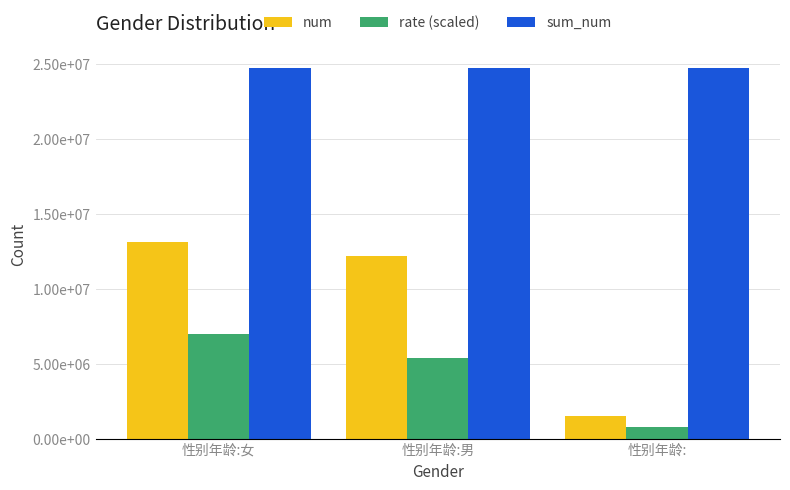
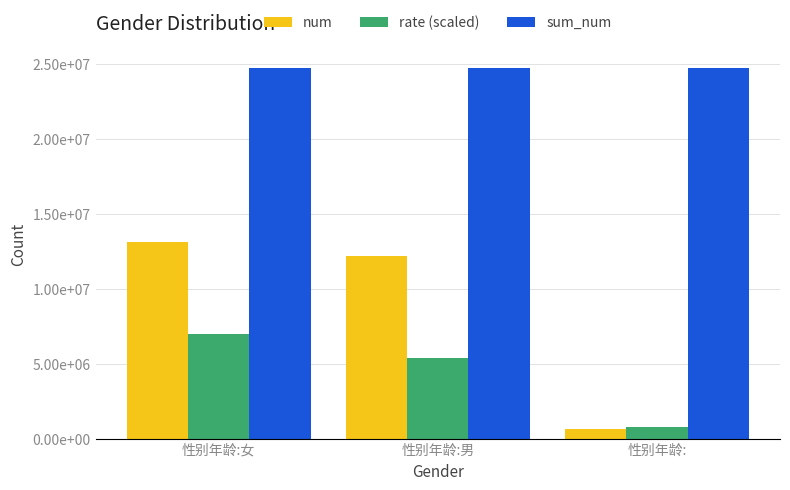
num, 性别年龄:: 1500000 -> 700000
